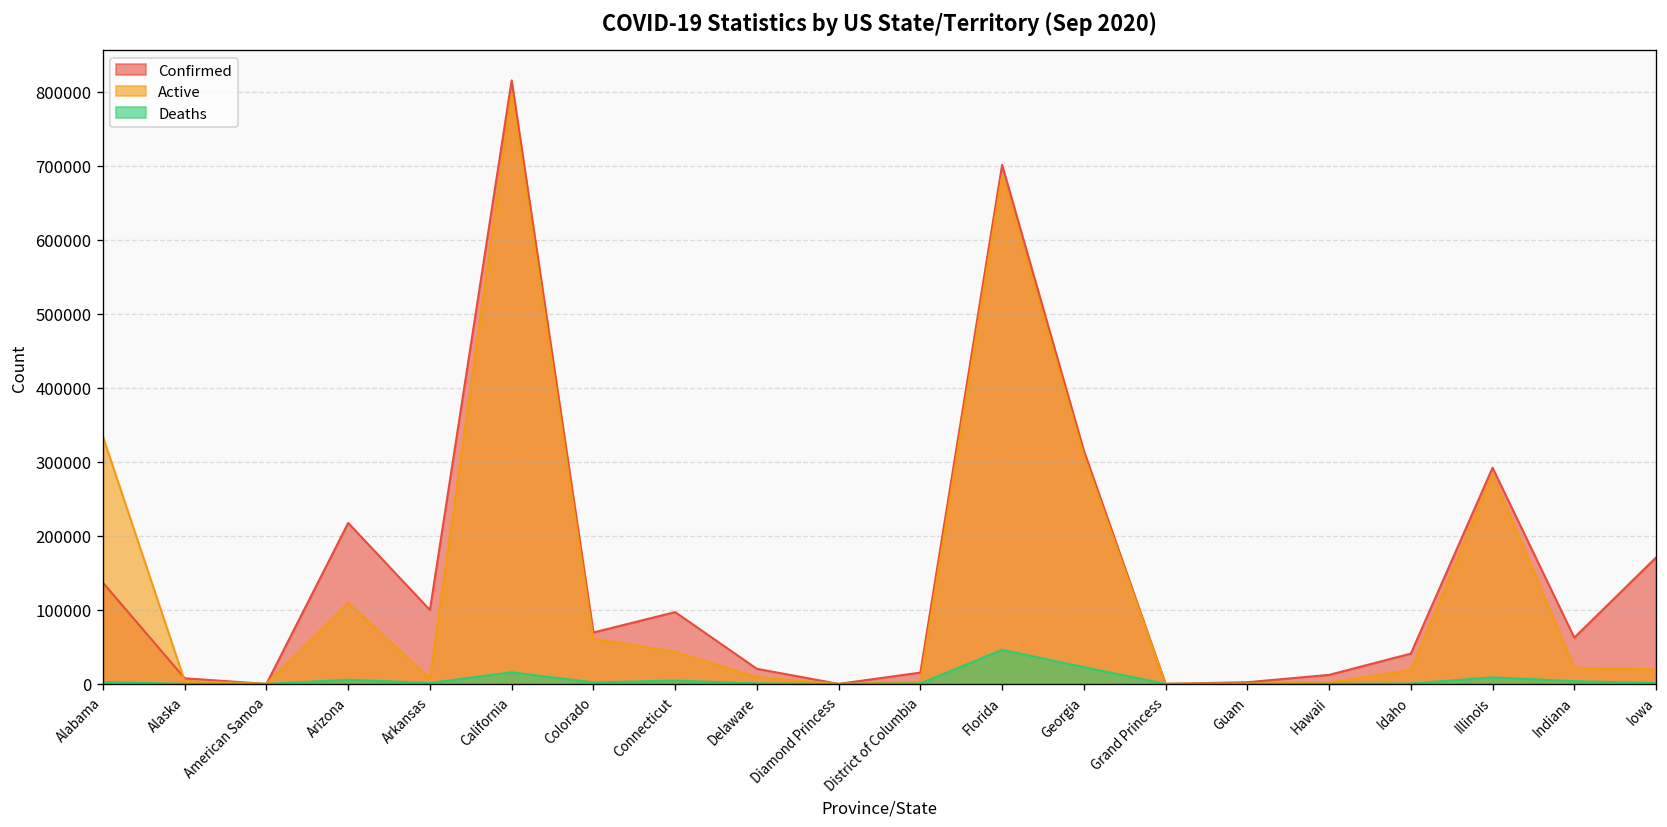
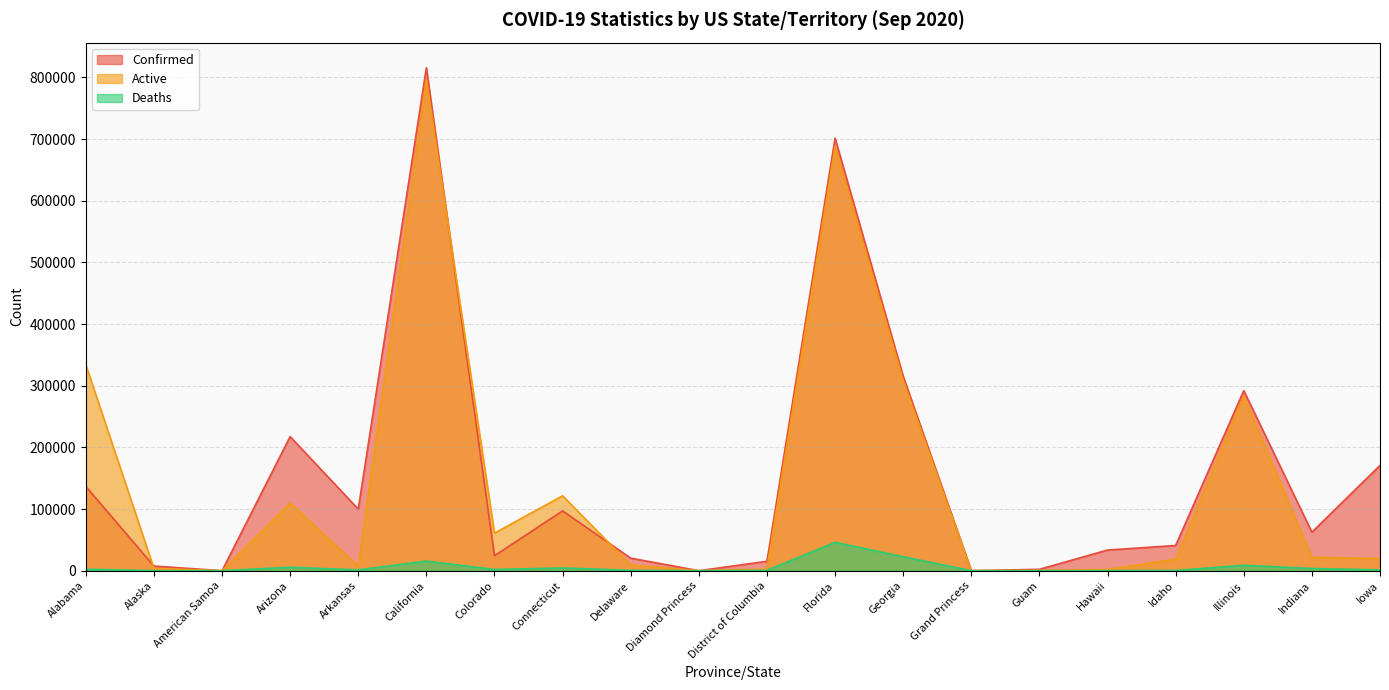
Confirmed, Colorado: 70000 -> 20000
Active, Connecticut: 40000 -> 120000
Confirmed, Hawaii: 10000 -> 30000
